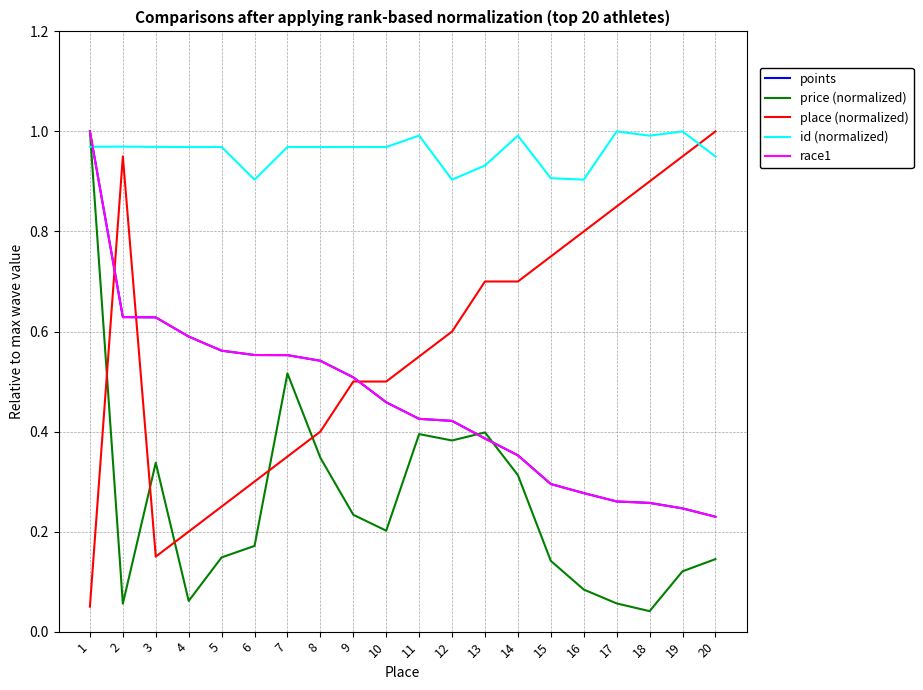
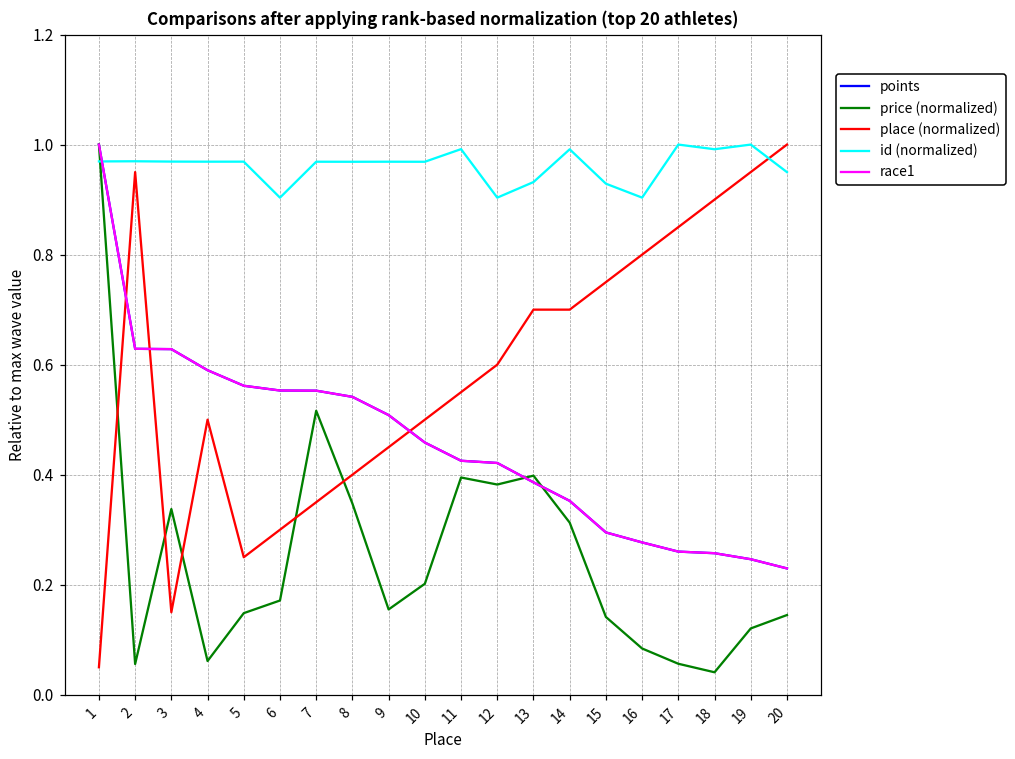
place (normalized), 4: 0.20 -> 0.50
price (normalized), 9: 0.23 -> 0.16
place (normalized), 9: 0.50 -> 0.45
id (normalized), 15: 0.91 -> 0.93
